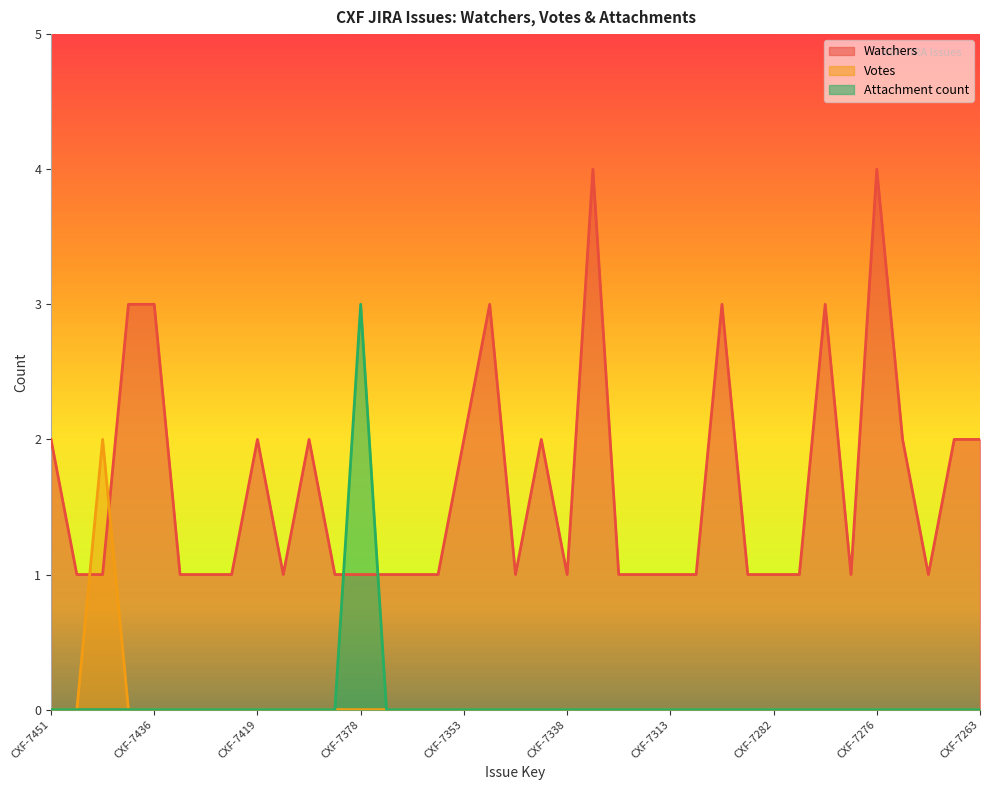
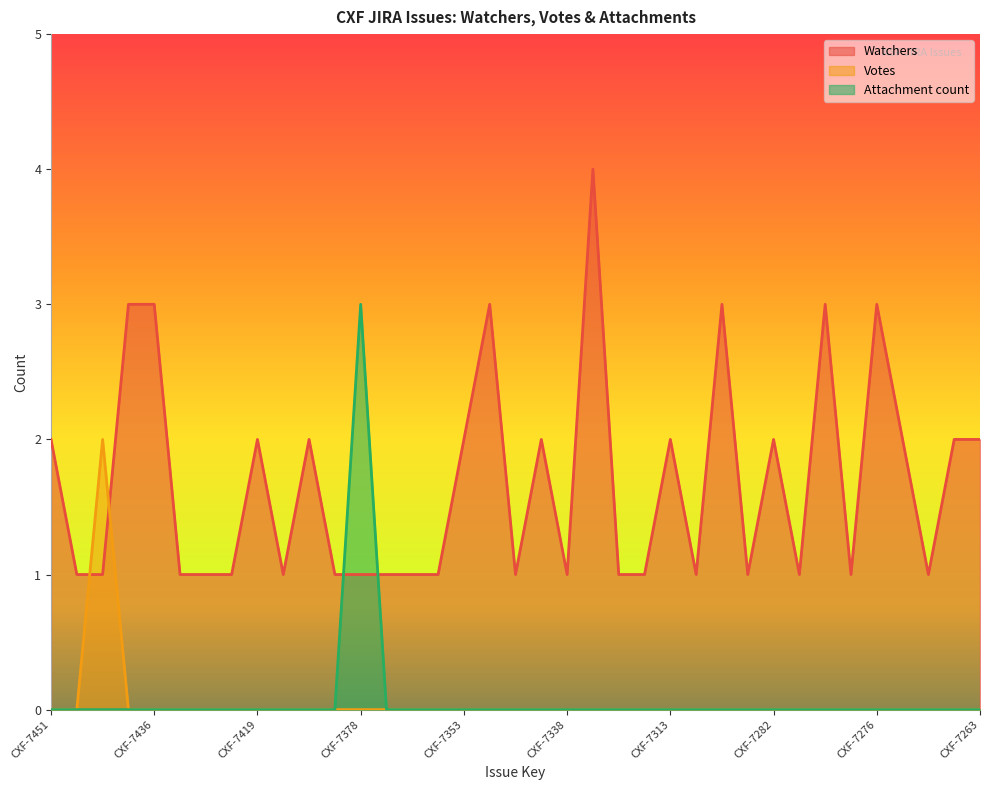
Watchers, CXF-7313: 1 -> 2
Watchers, CXF-7282: 1 -> 2
Watchers, CXF-7276: 4 -> 3
